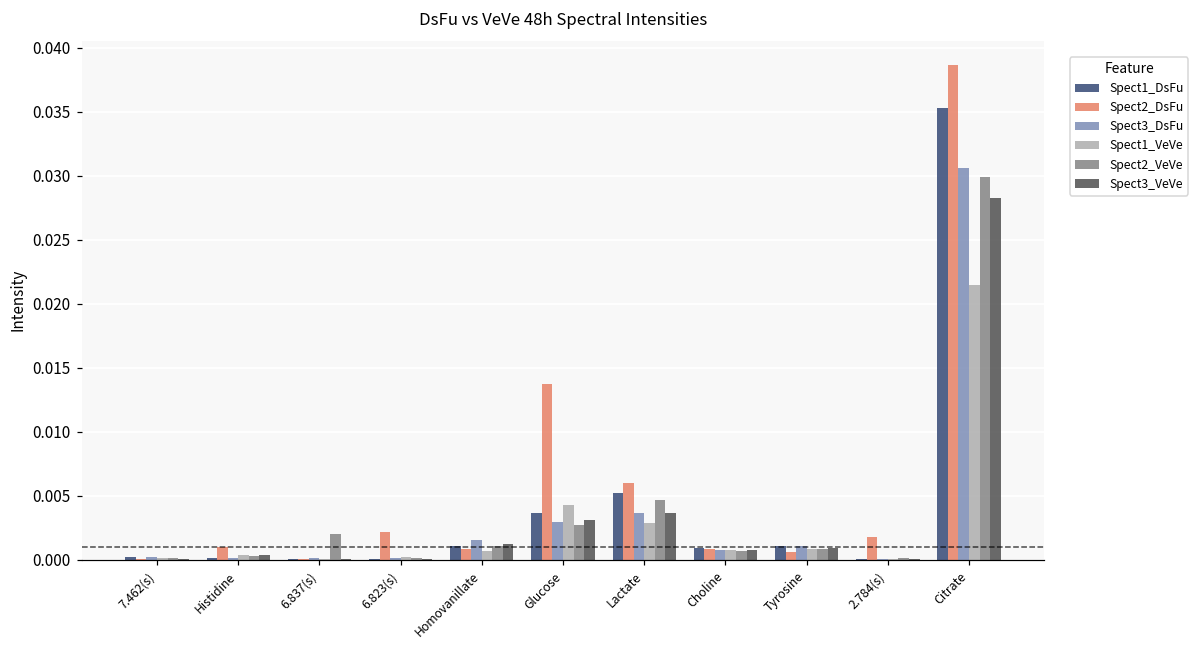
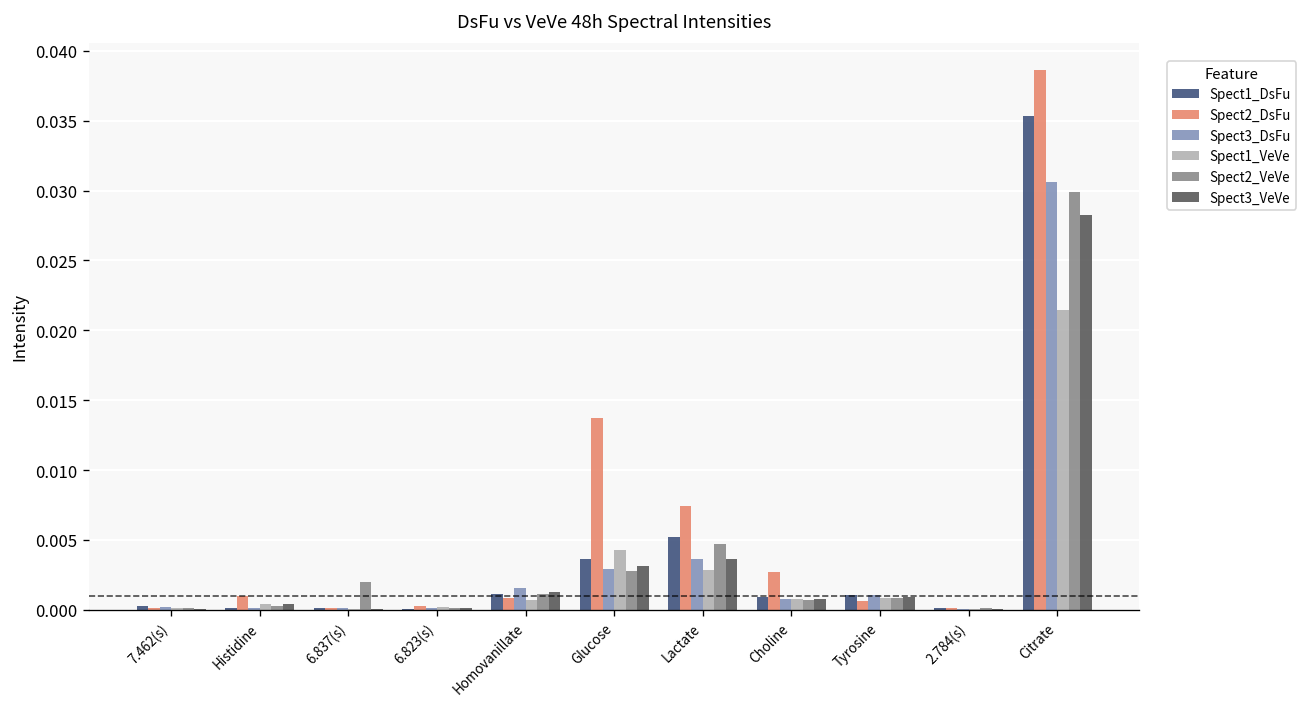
Spect2_DsFu, 6.823(s): 0.0022 -> 0.0003
Spect2_DsFu, Lactate: 0.0060 -> 0.0074
Spect2_DsFu, Choline: 0.0009 -> 0.0027
Spect2_DsFu, 2.784(s): 0.0018 -> 0.0001
